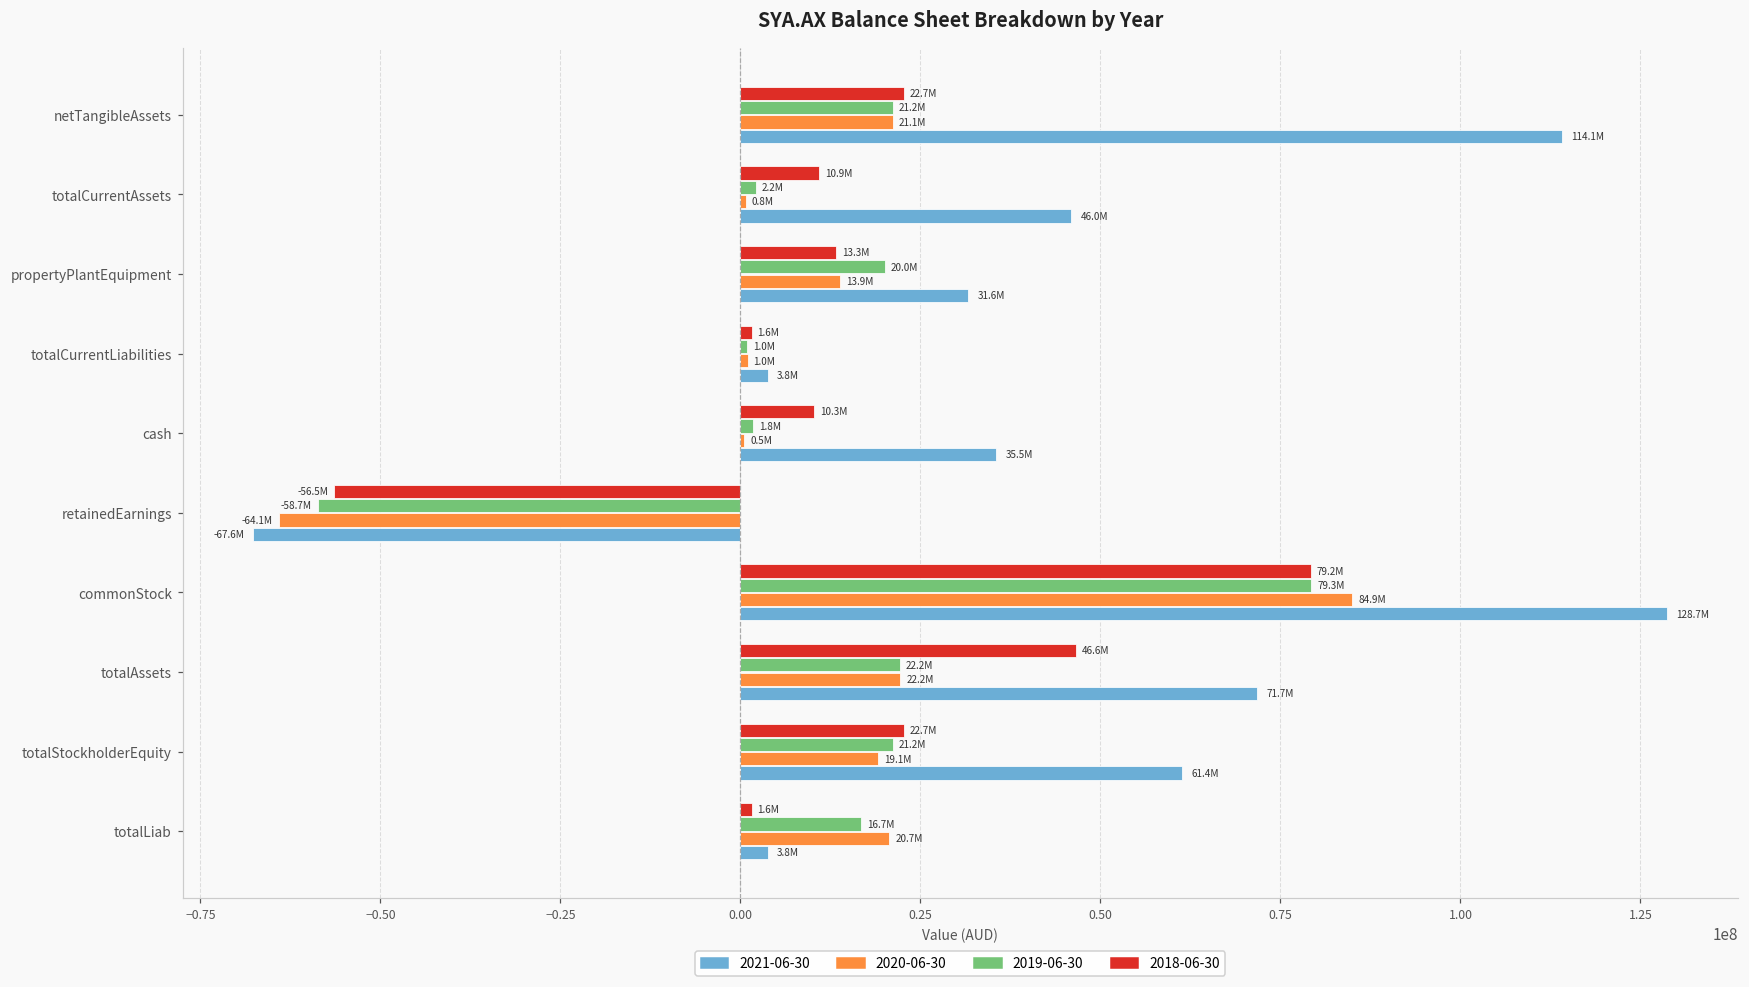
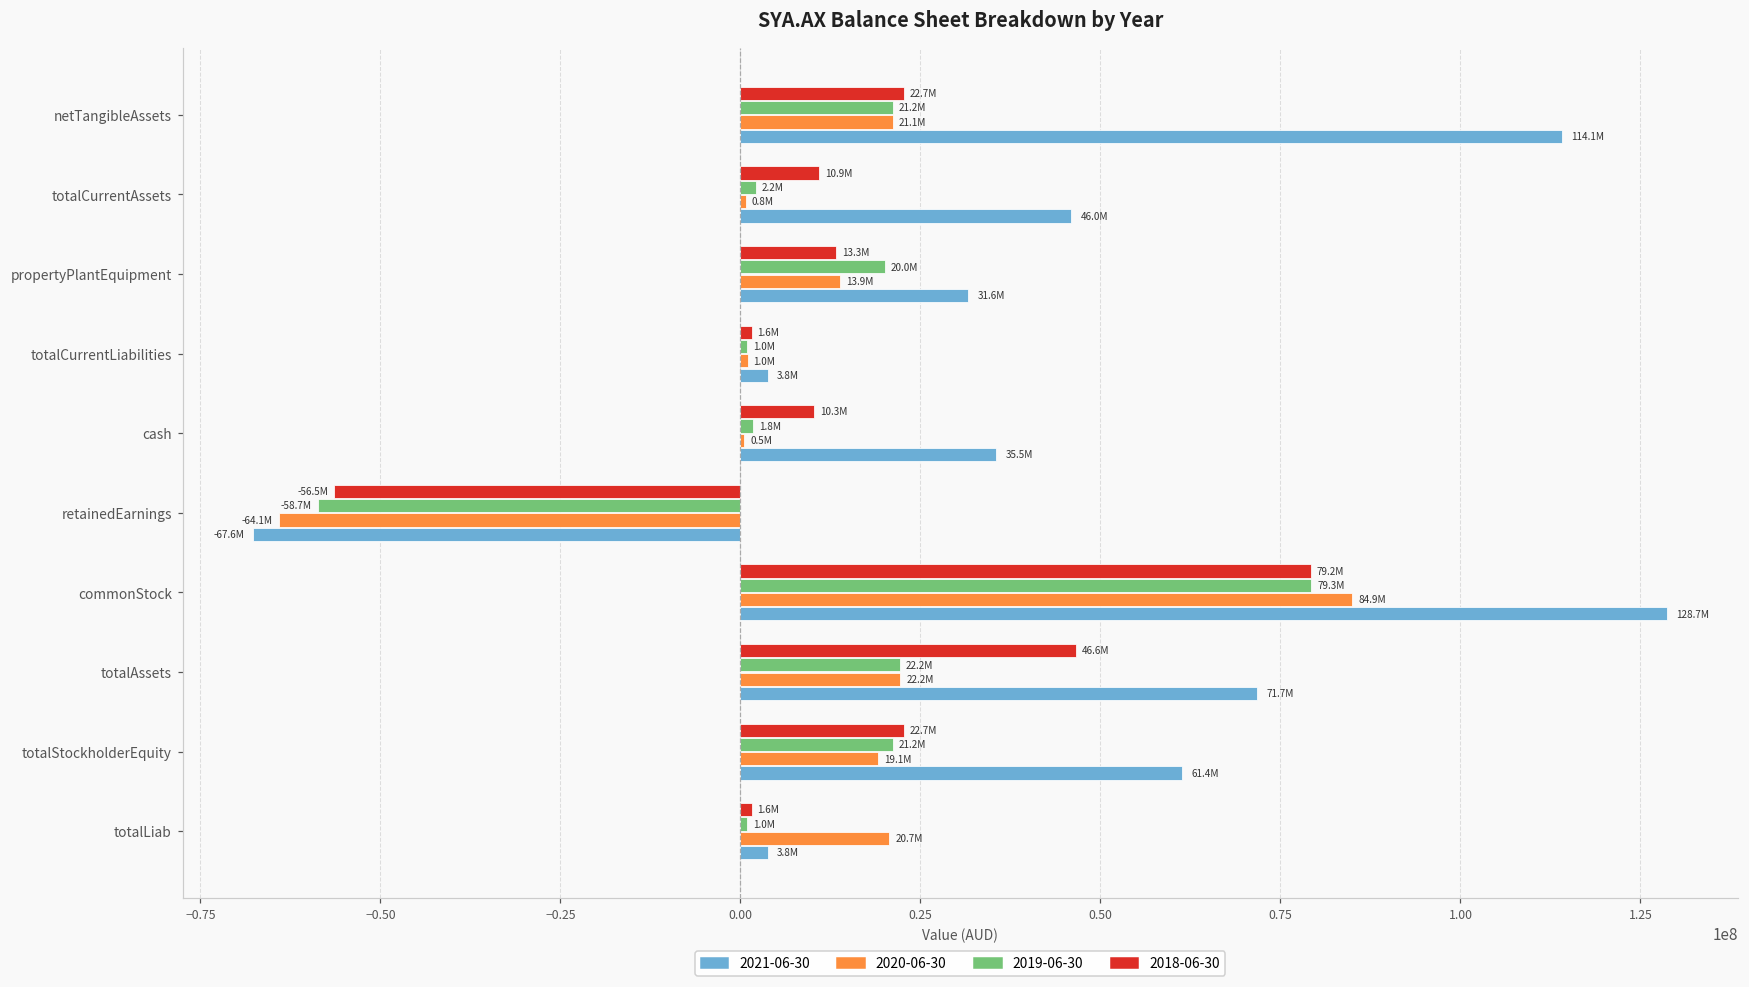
2019-06-30, totalLiab: 16.7M -> 1.0M
